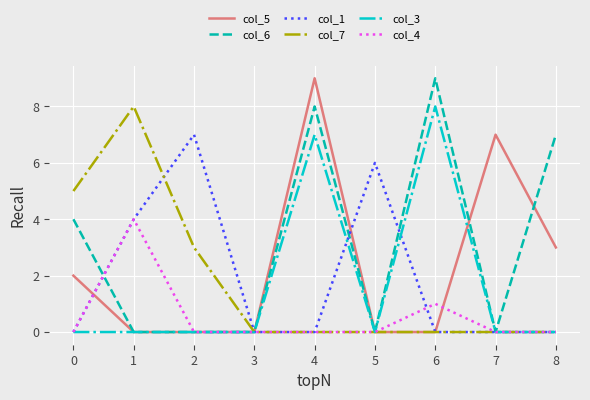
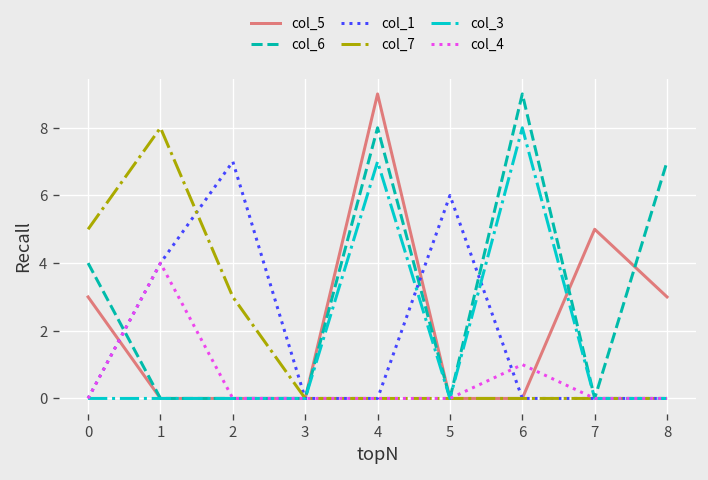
col_5, 0: 2 -> 3
col_5, 7: 7 -> 5
